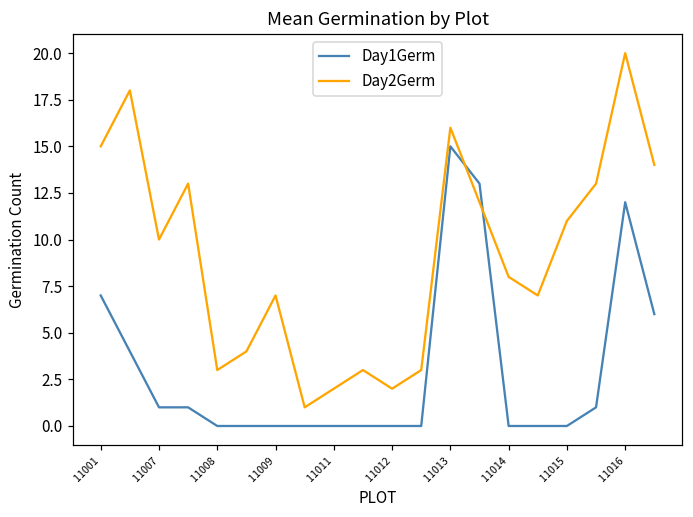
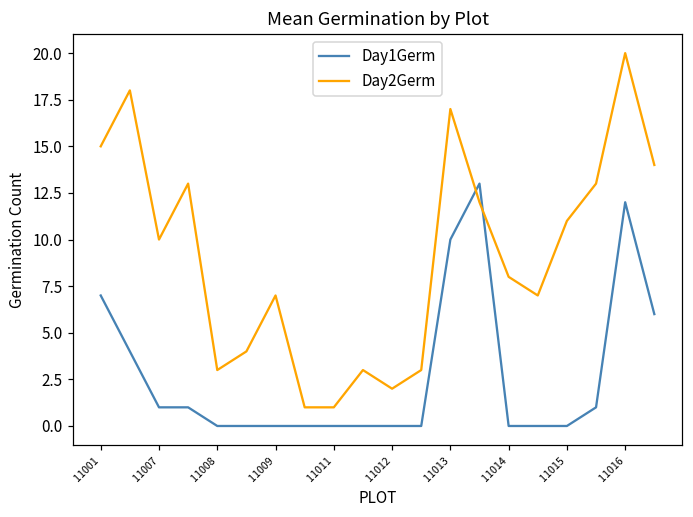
Day2Germ, 11011: 2 -> 1
Day1Germ, 11013: 15 -> 10
Day2Germ, 11013: 16 -> 17
